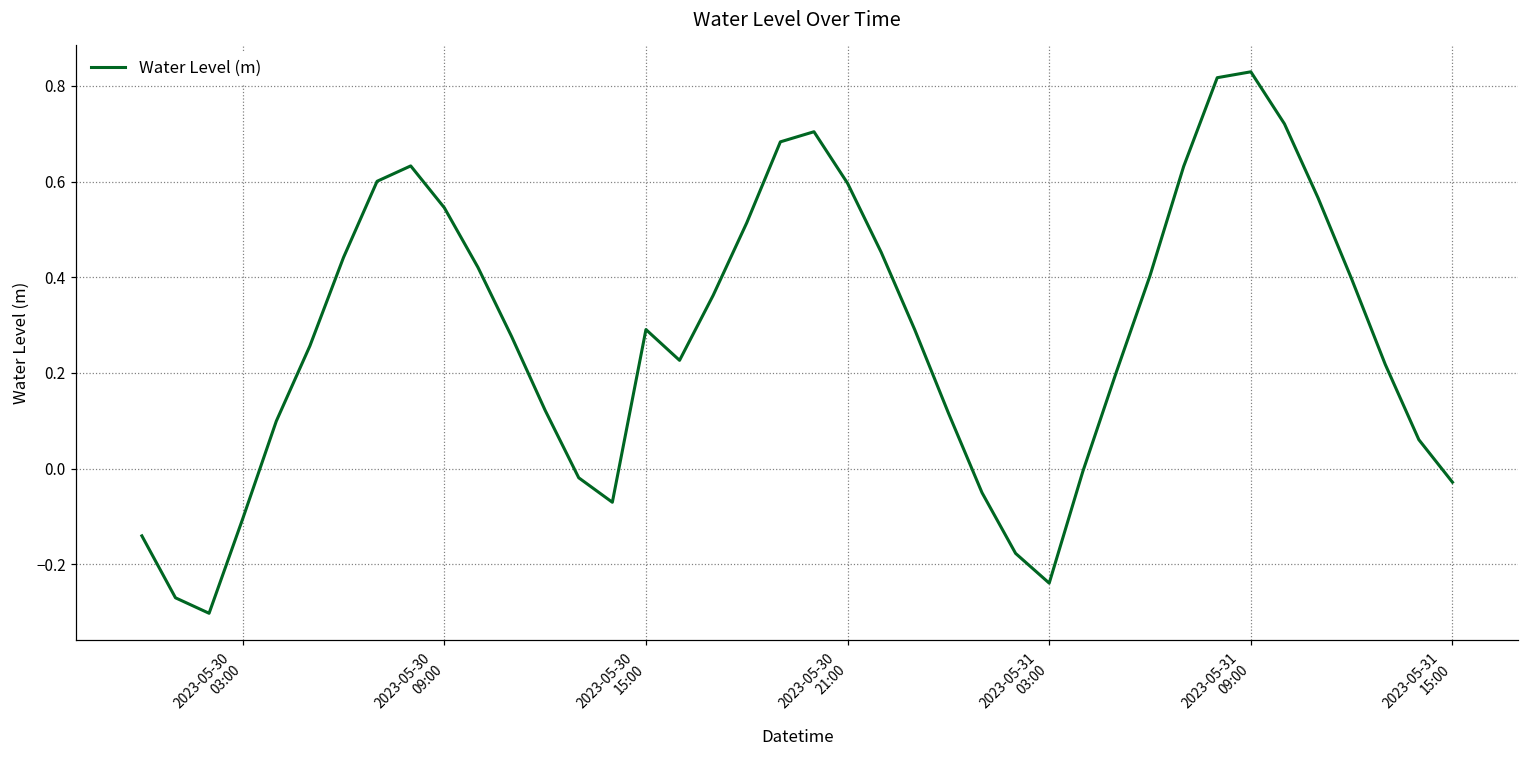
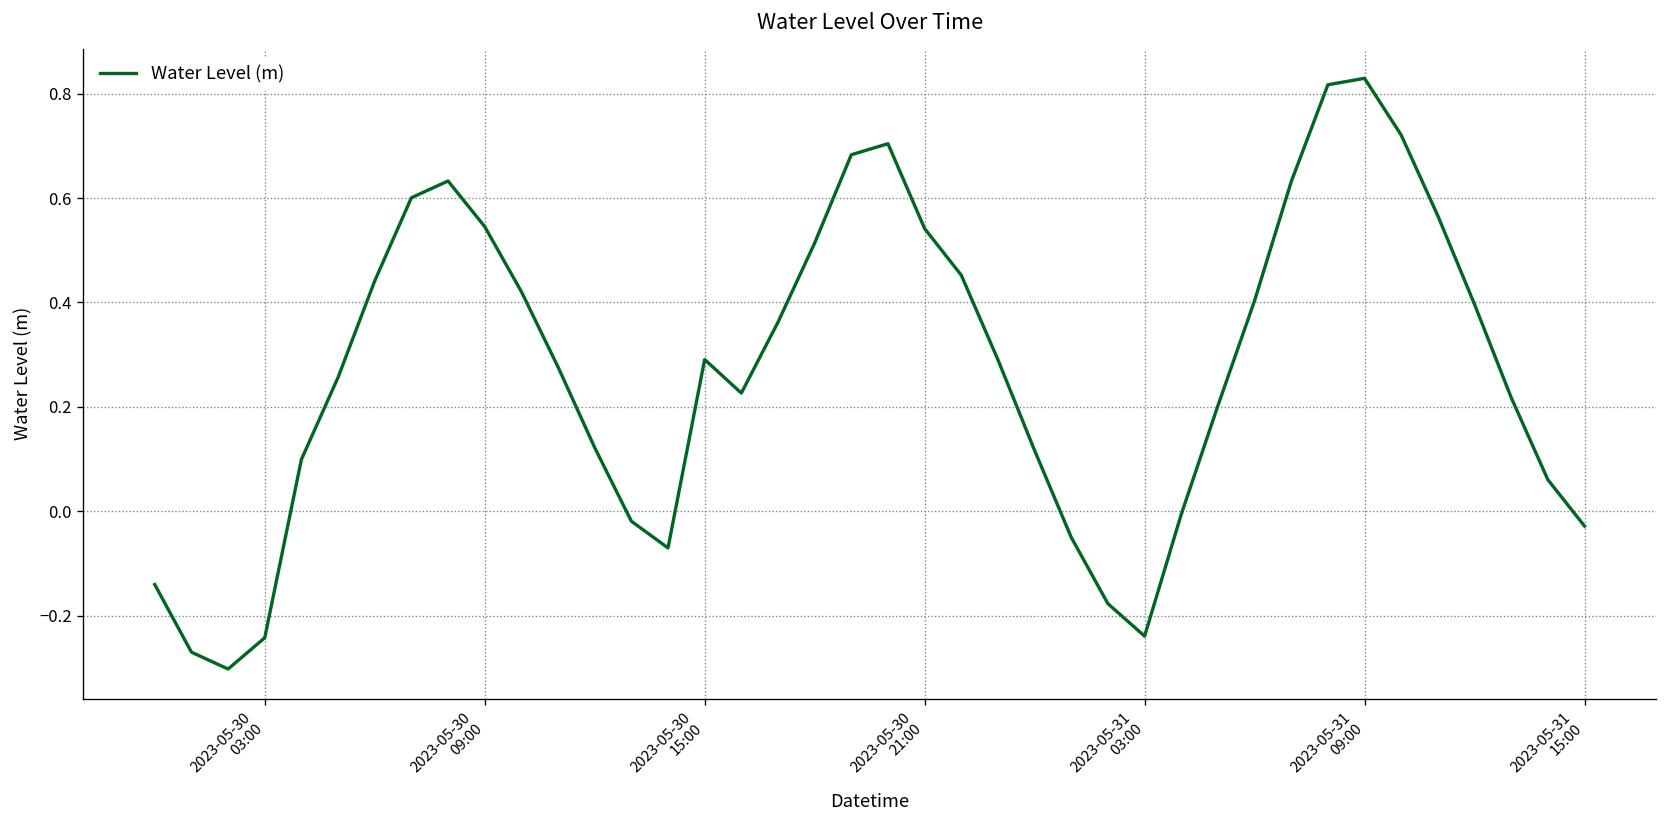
2023-05-30 03:00: -0.11 -> -0.24
2023-05-30 21:00: 0.60 -> 0.54
